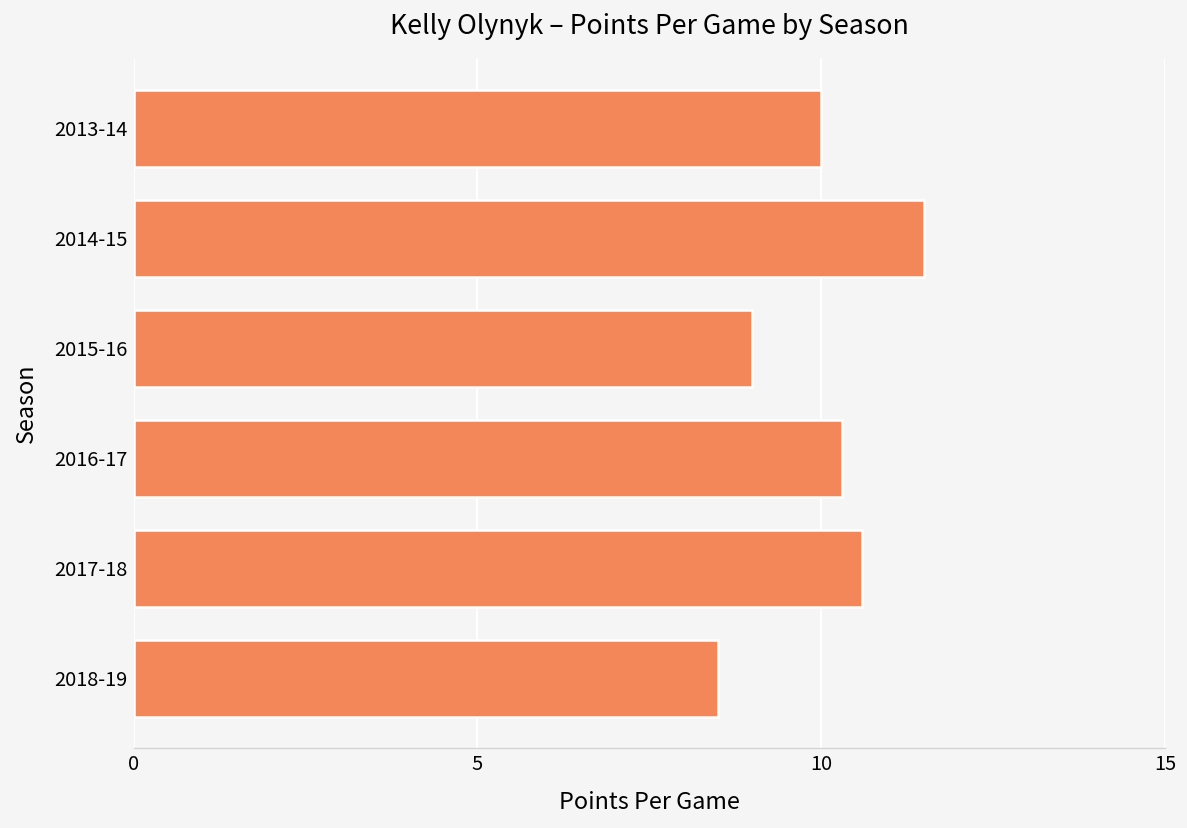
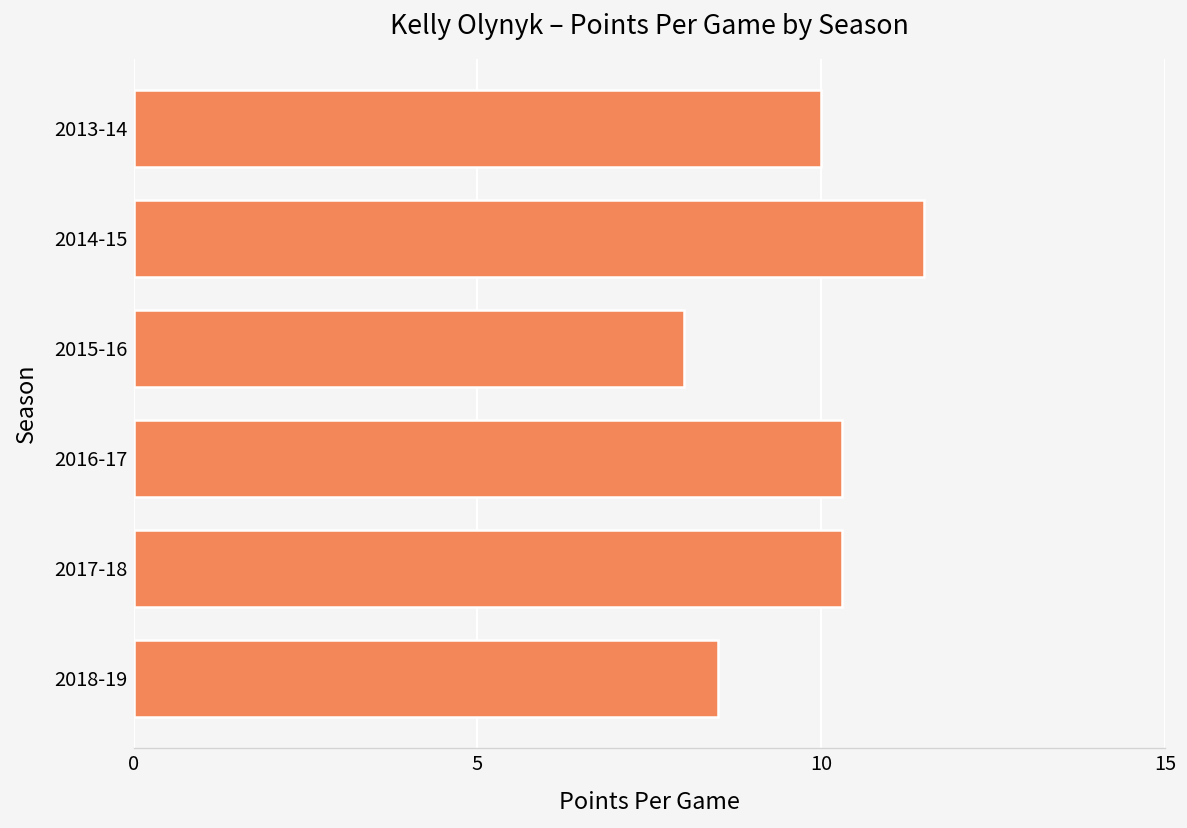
2015-16: 9 -> 8
2017-18: 10.6 -> 10.3
